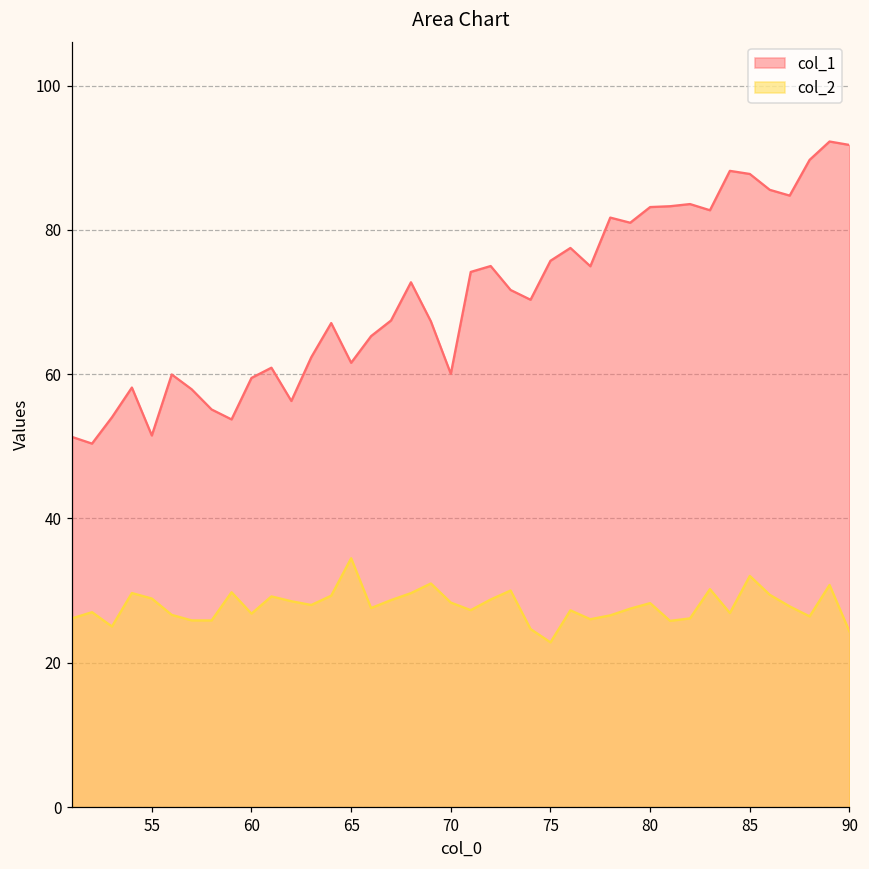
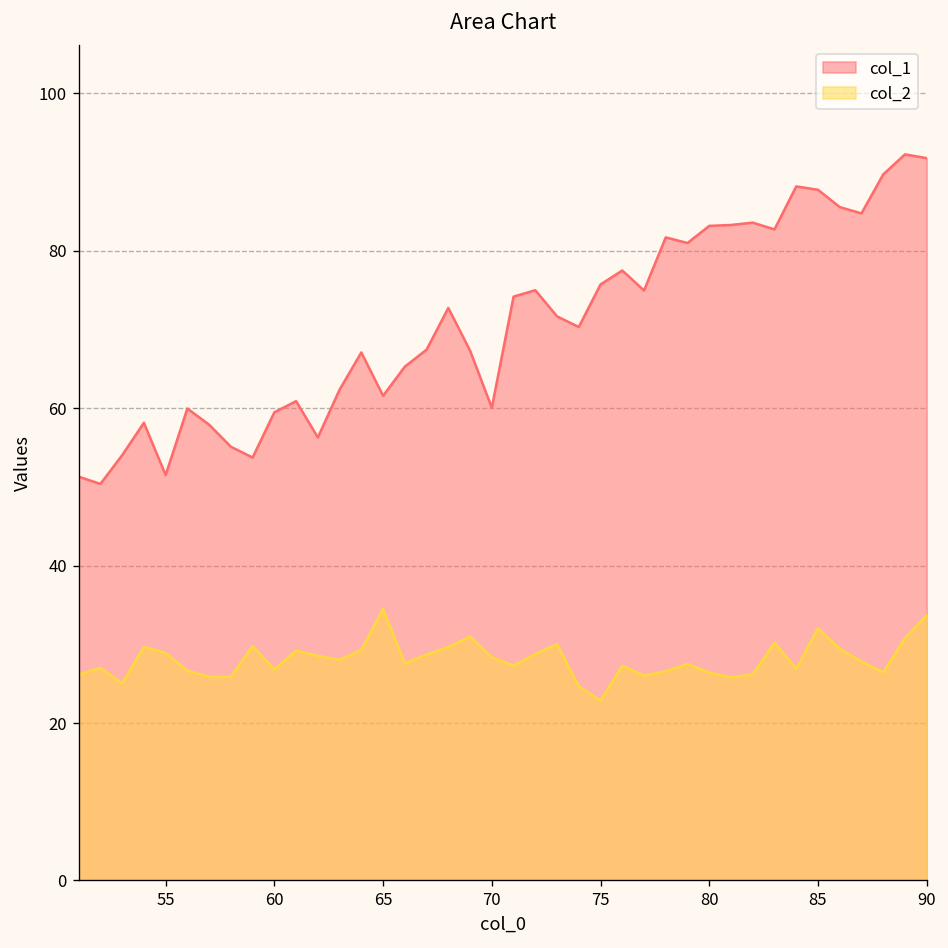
col_2, 80: 28 -> 26
col_2, 90: 24 -> 34
